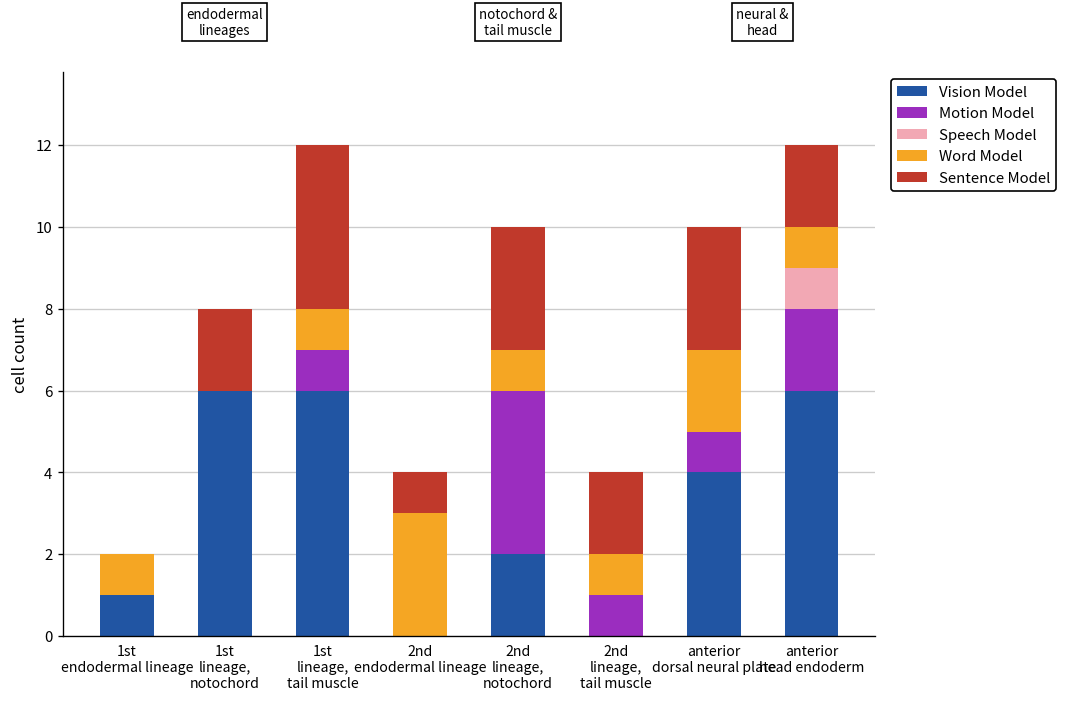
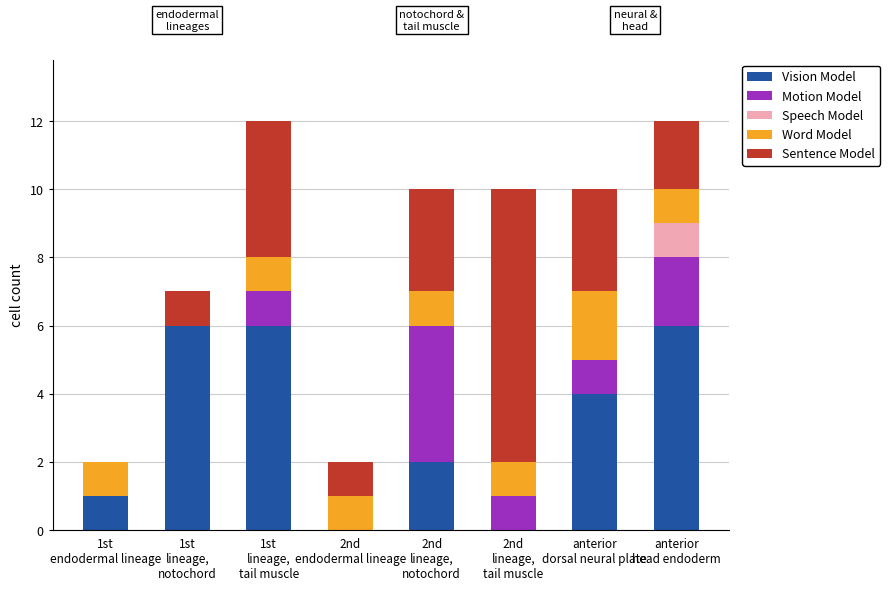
Sentence Model, 1st lineage, notochord: 2 -> 1
Word Model, 2nd endodermal lineage: 3 -> 1
Sentence Model, 2nd lineage, tail muscle: 2 -> 8
